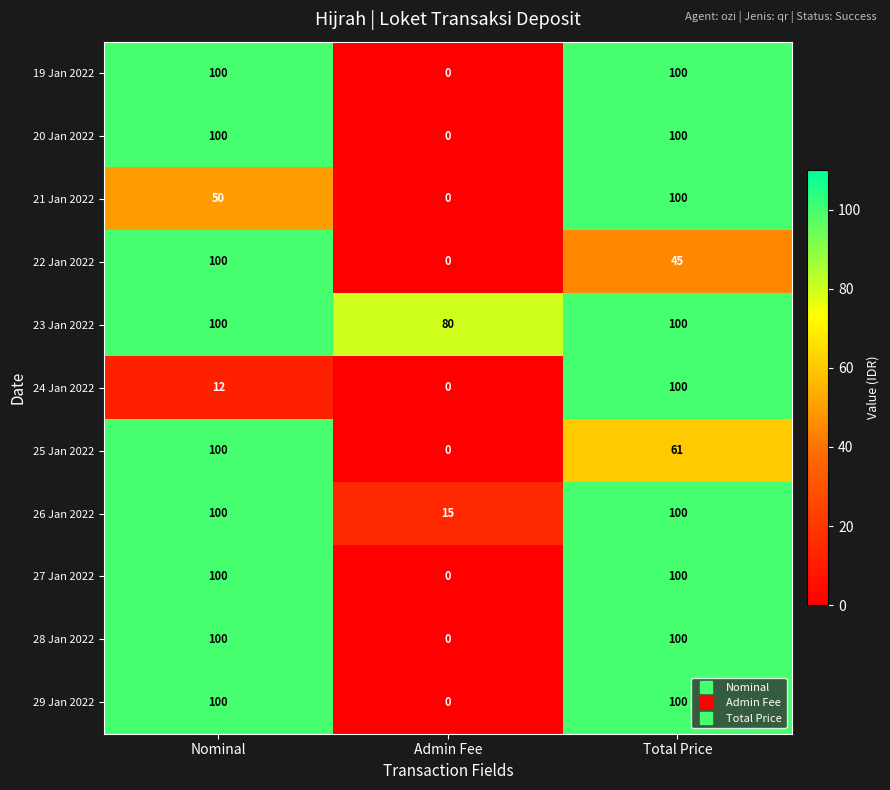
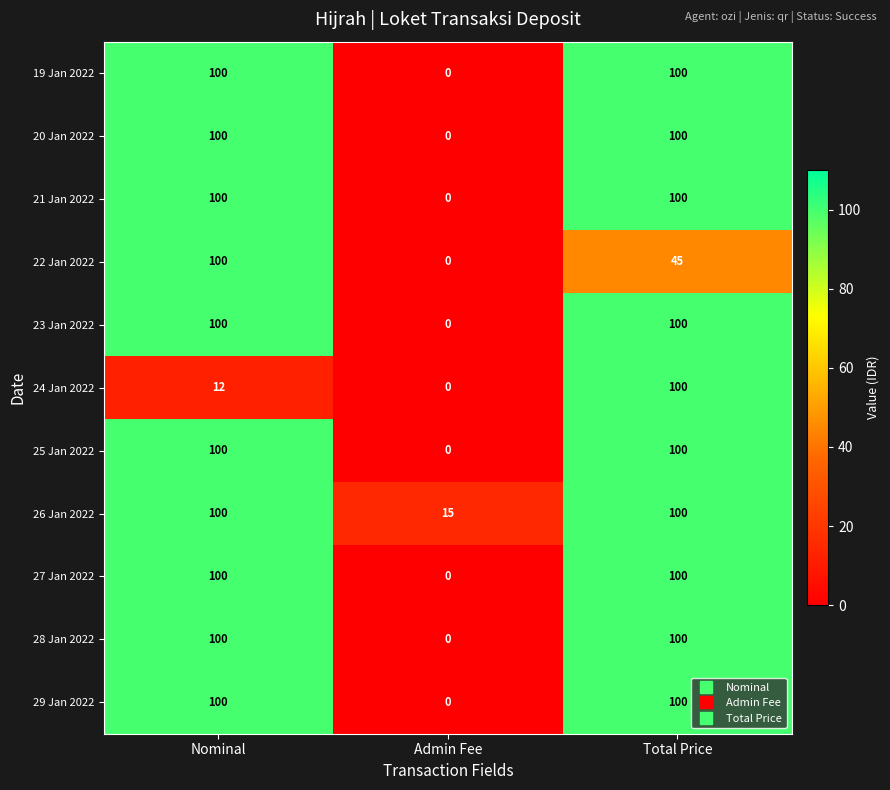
21 Jan 2022, Nominal: 50 -> 100
23 Jan 2022, Admin Fee: 80 -> 0
25 Jan 2022, Total Price: 61 -> 100
